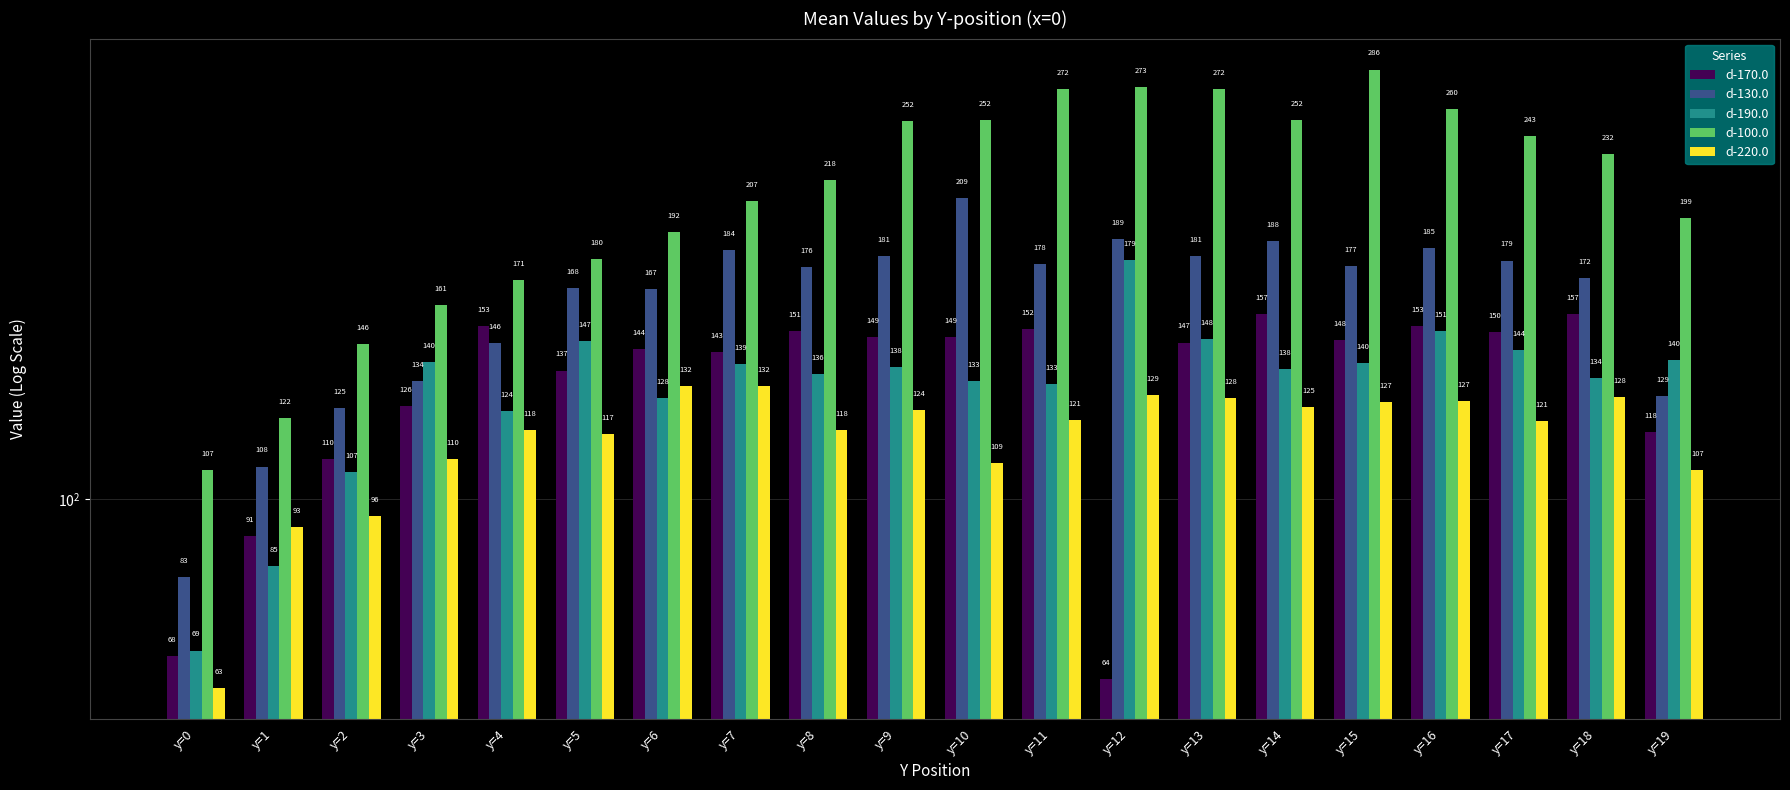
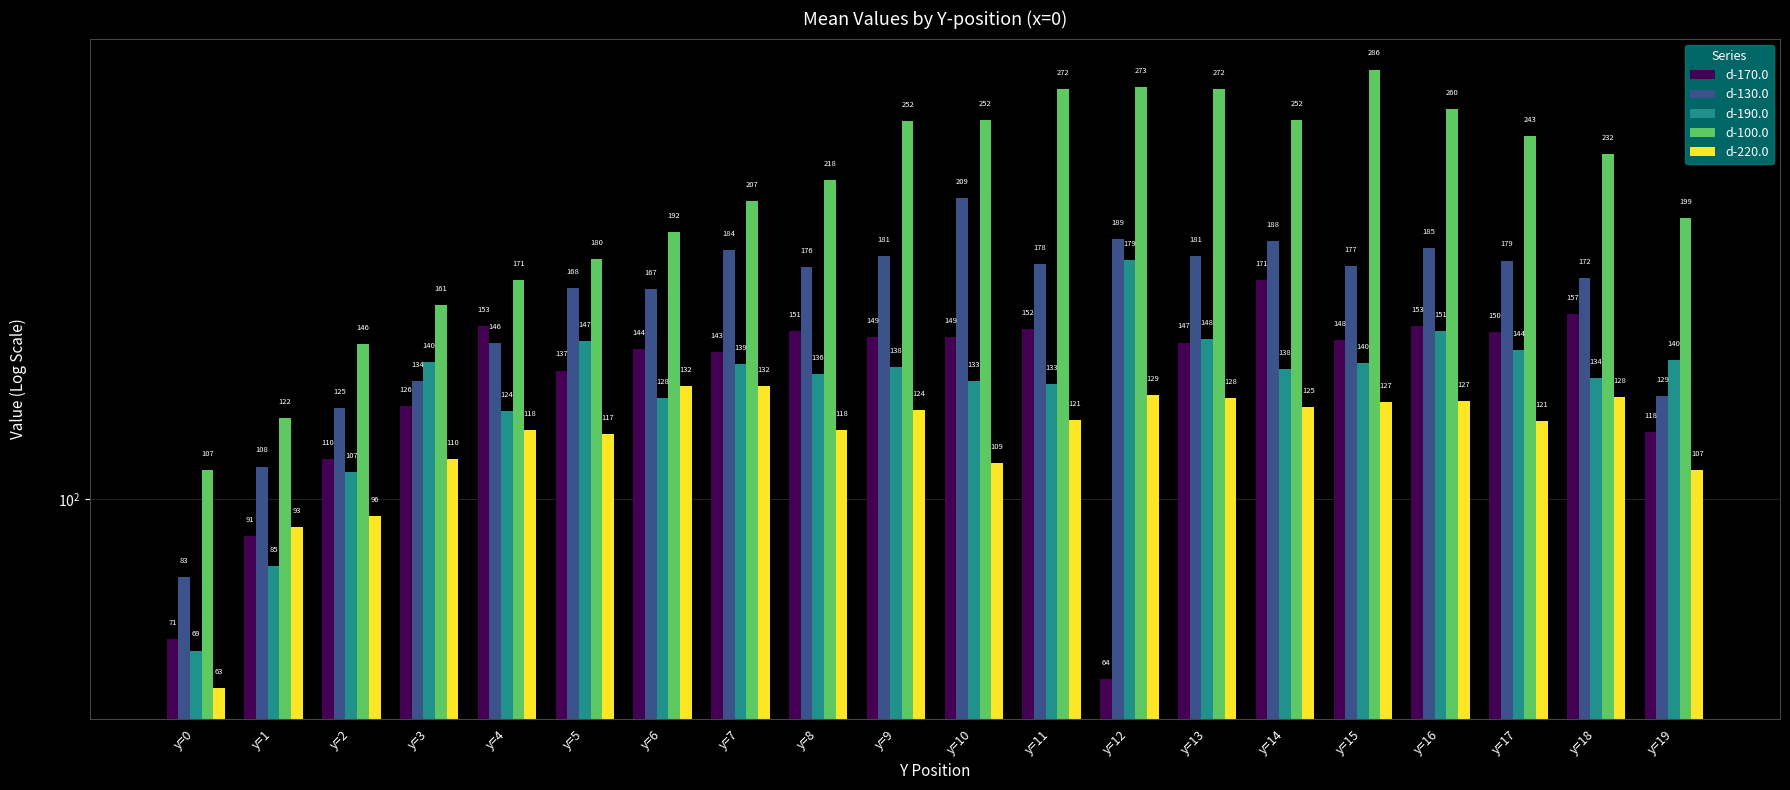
d-170.0, y=0: 68 -> 71
d-170.0, y=14: 157 -> 171
